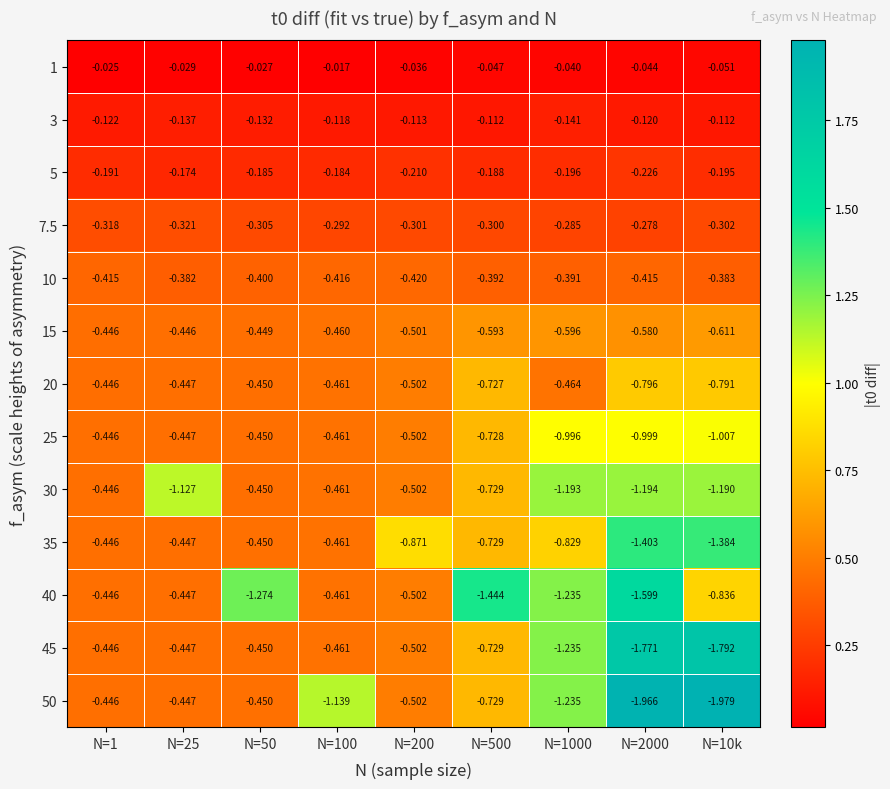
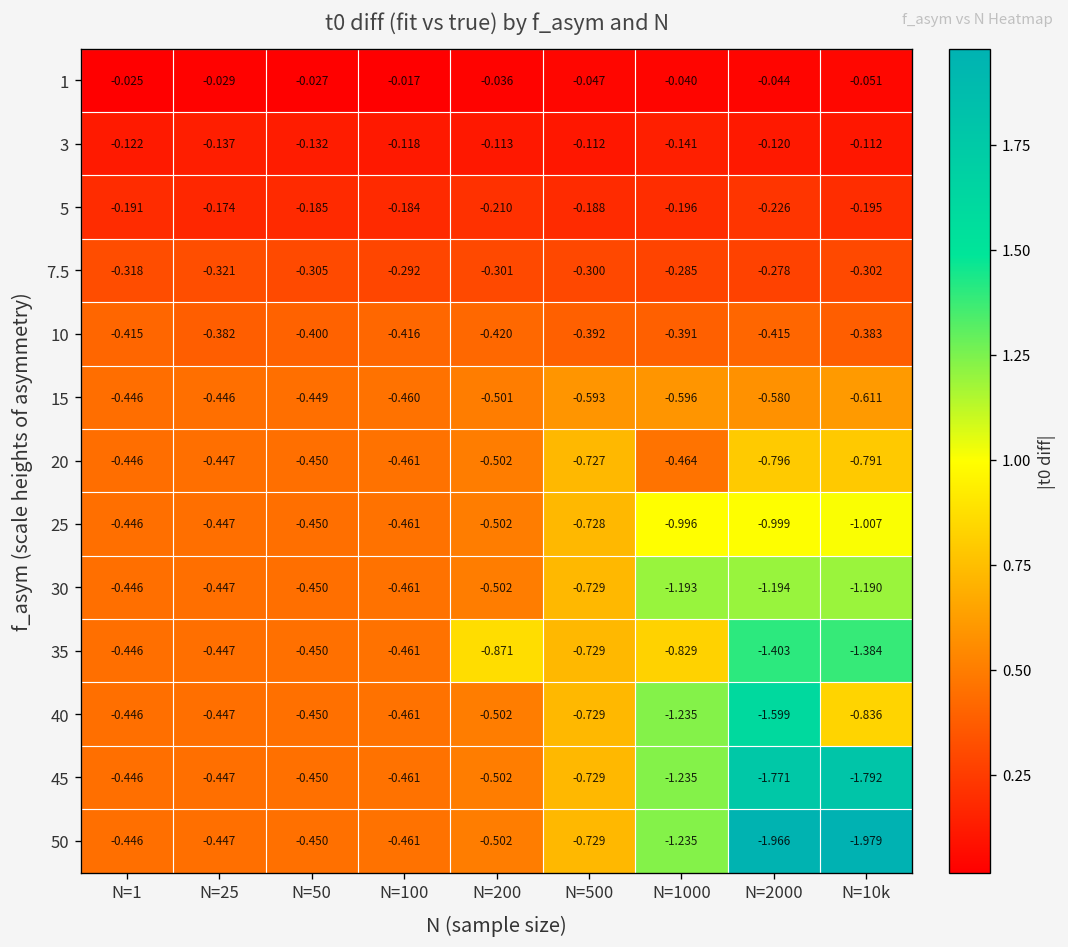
30, N=25: -1.127 -> -0.447
40, N=50: -1.274 -> -0.450
40, N=500: -1.444 -> -0.729
50, N=100: -1.139 -> -0.461
